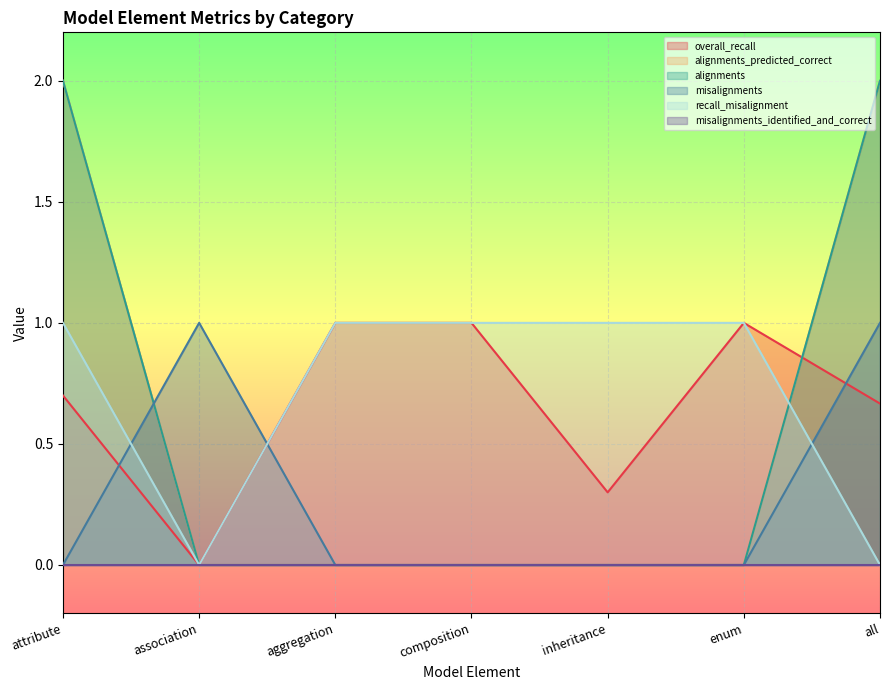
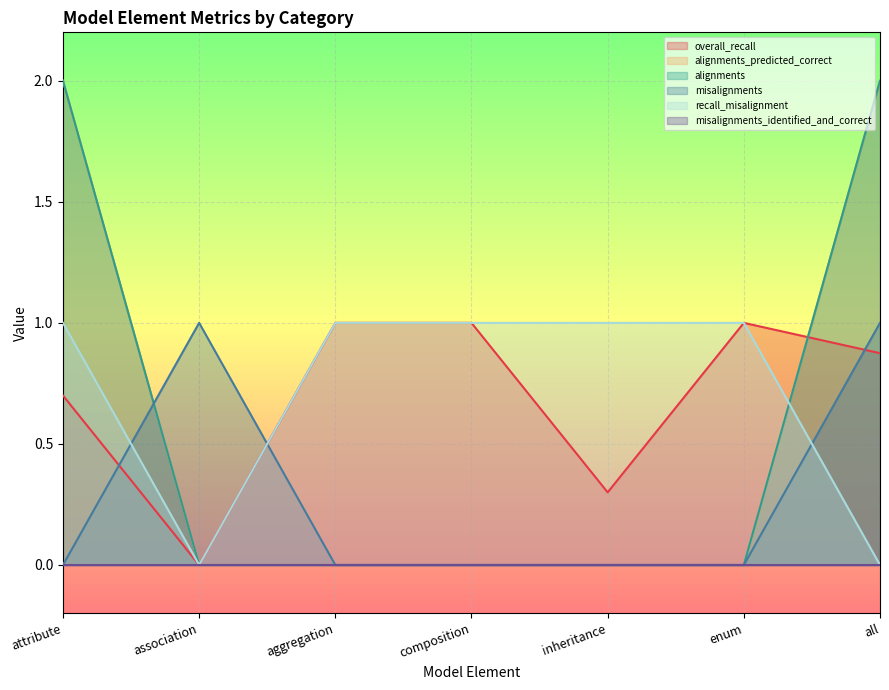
overall_recall, all: 0.67 -> 0.87
